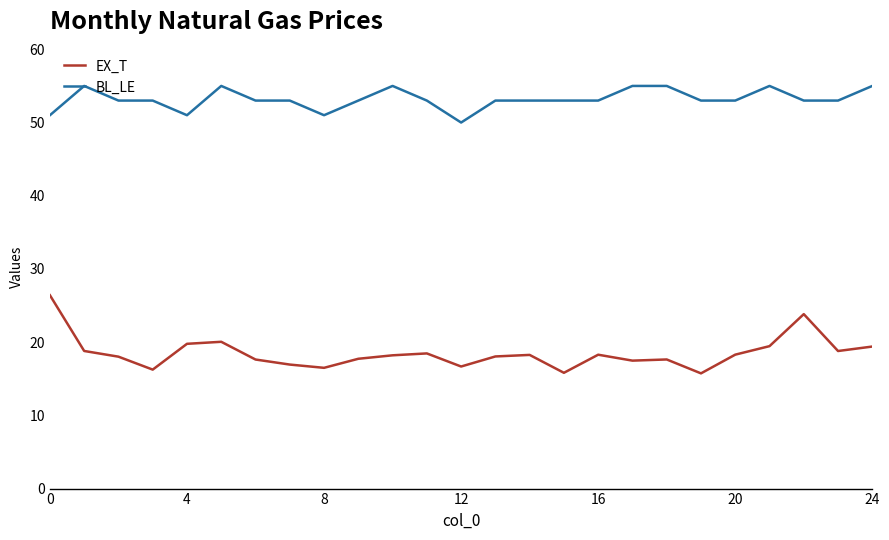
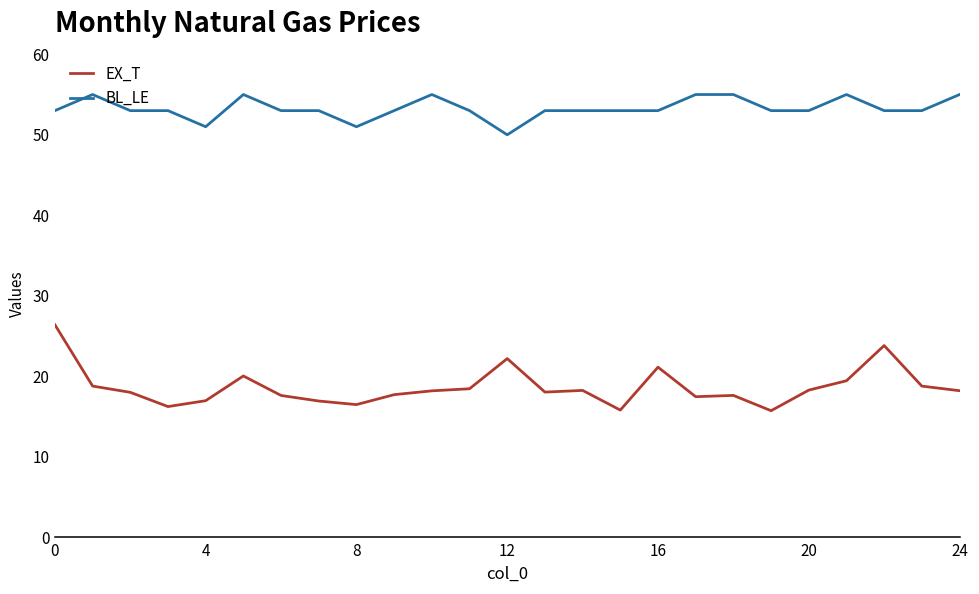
BL_LE, 0: 51 -> 53
EX_T, 4: 20 -> 17
EX_T, 12: 17 -> 22
EX_T, 16: 18 -> 21
EX_T, 24: 19 -> 18
